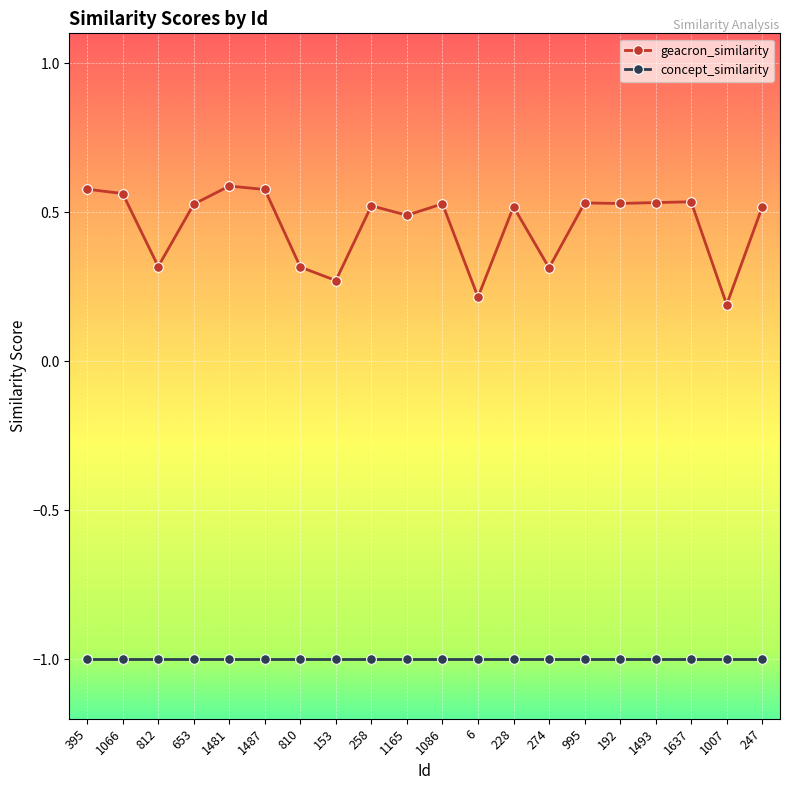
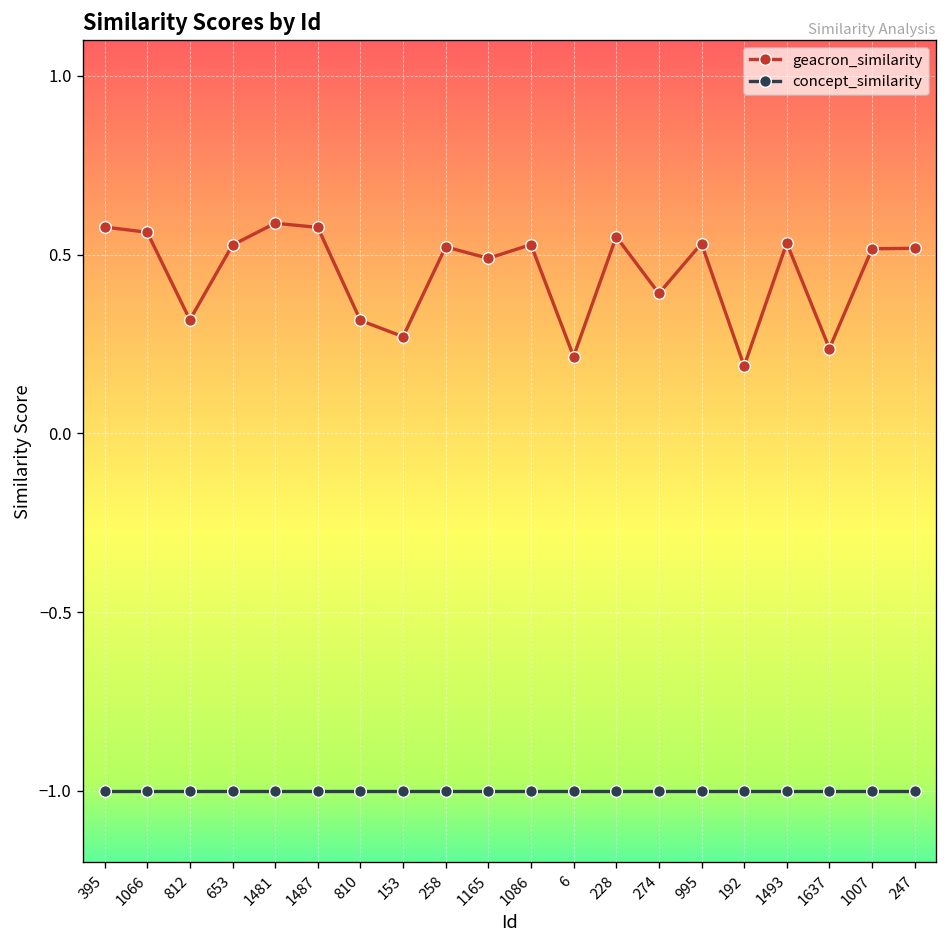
geacron_similarity, 228: 0.52 -> 0.55
geacron_similarity, 274: 0.31 -> 0.39
geacron_similarity, 192: 0.53 -> 0.19
geacron_similarity, 1637: 0.53 -> 0.24
geacron_similarity, 1007: 0.19 -> 0.52
